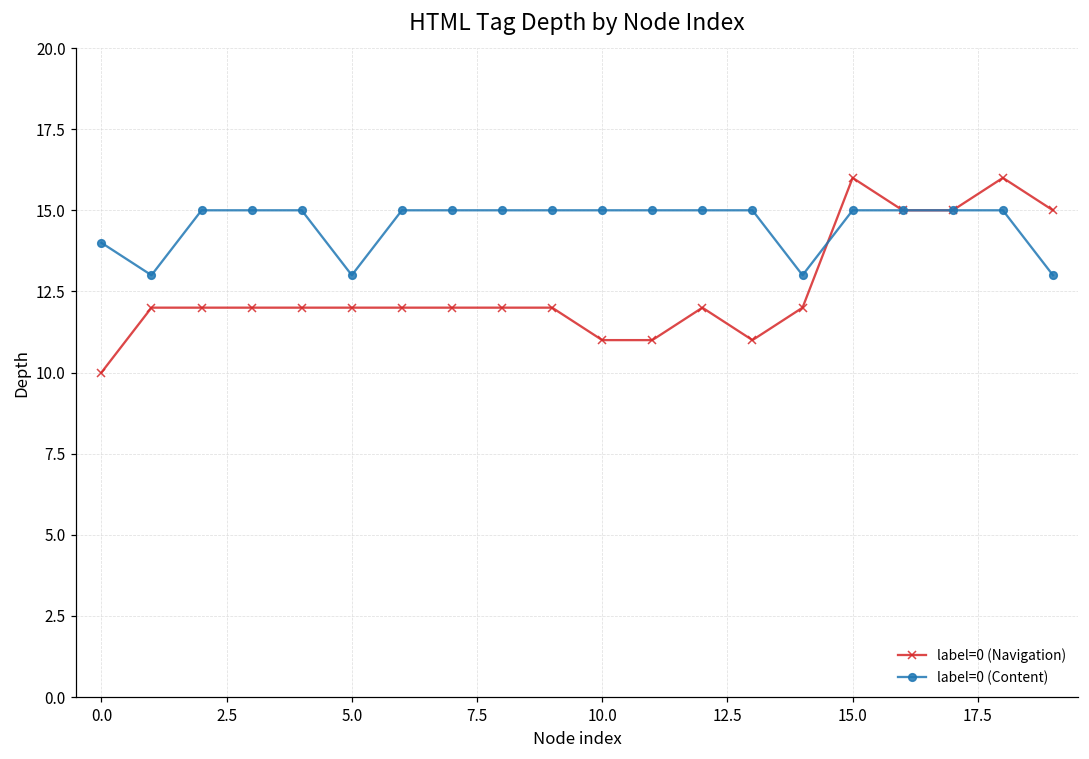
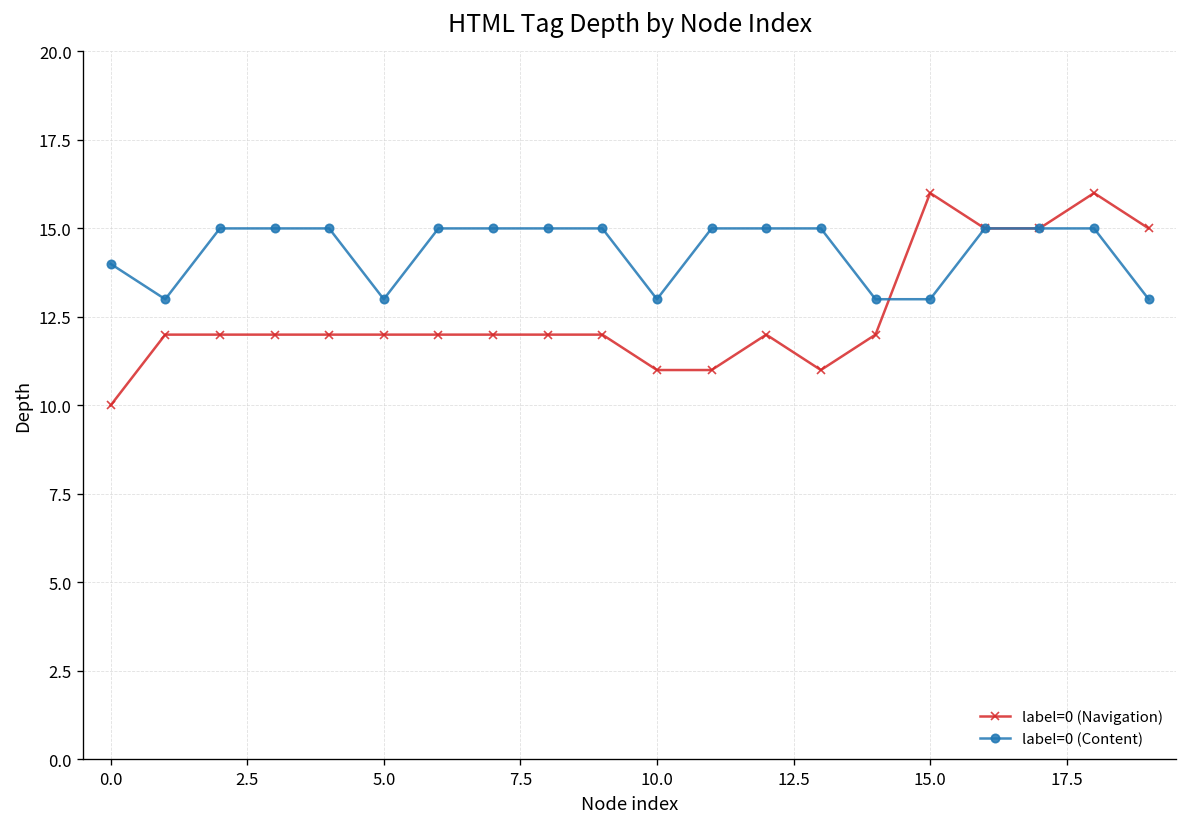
label=0 (Content), 10.0: 15 -> 13
label=0 (Content), 15.0: 15 -> 13
